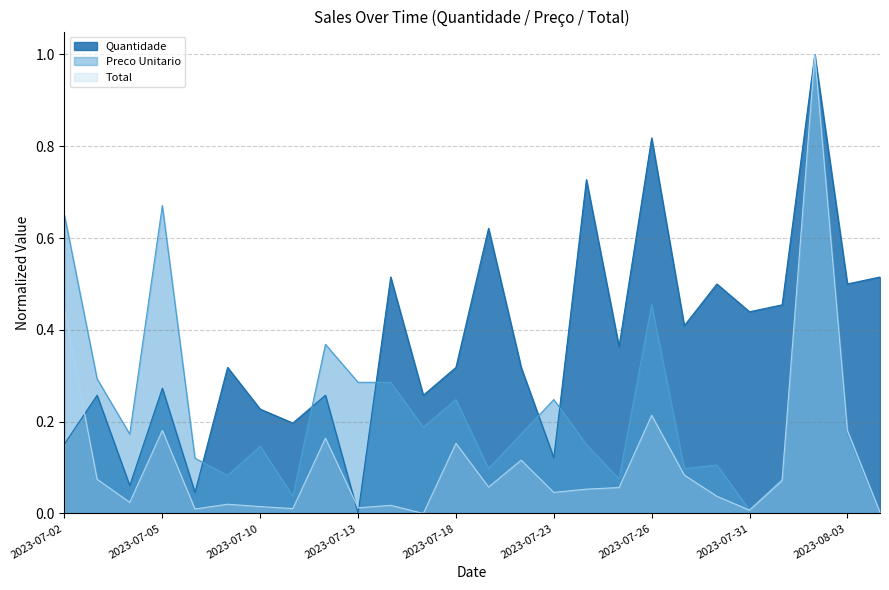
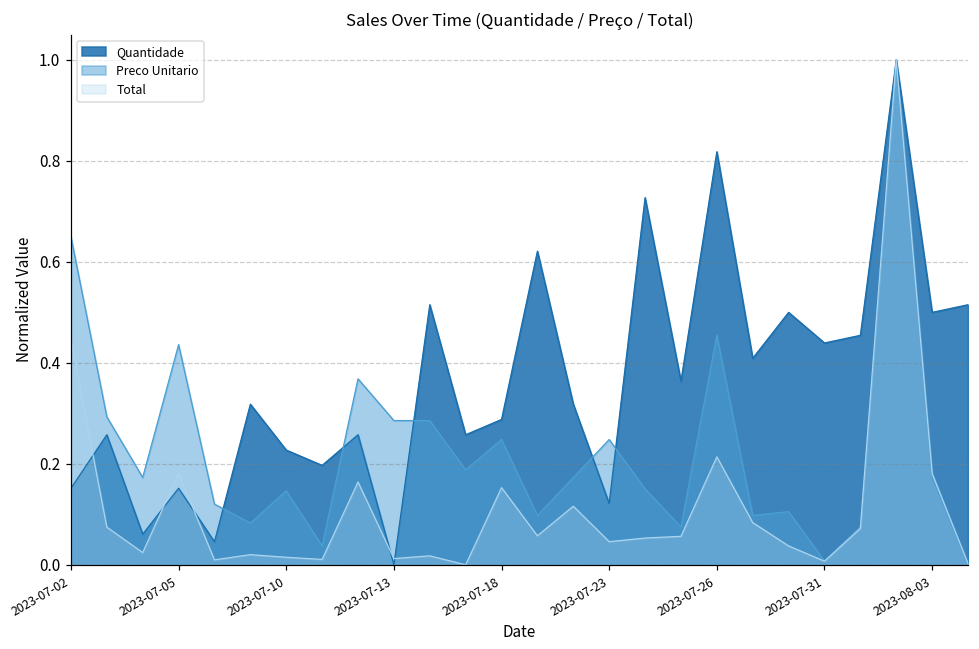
Quantidade, 2023-07-05: 0.27 -> 0.15
Preco Unitario, 2023-07-05: 0.67 -> 0.44
Quantidade, 2023-07-18: 0.32 -> 0.29
